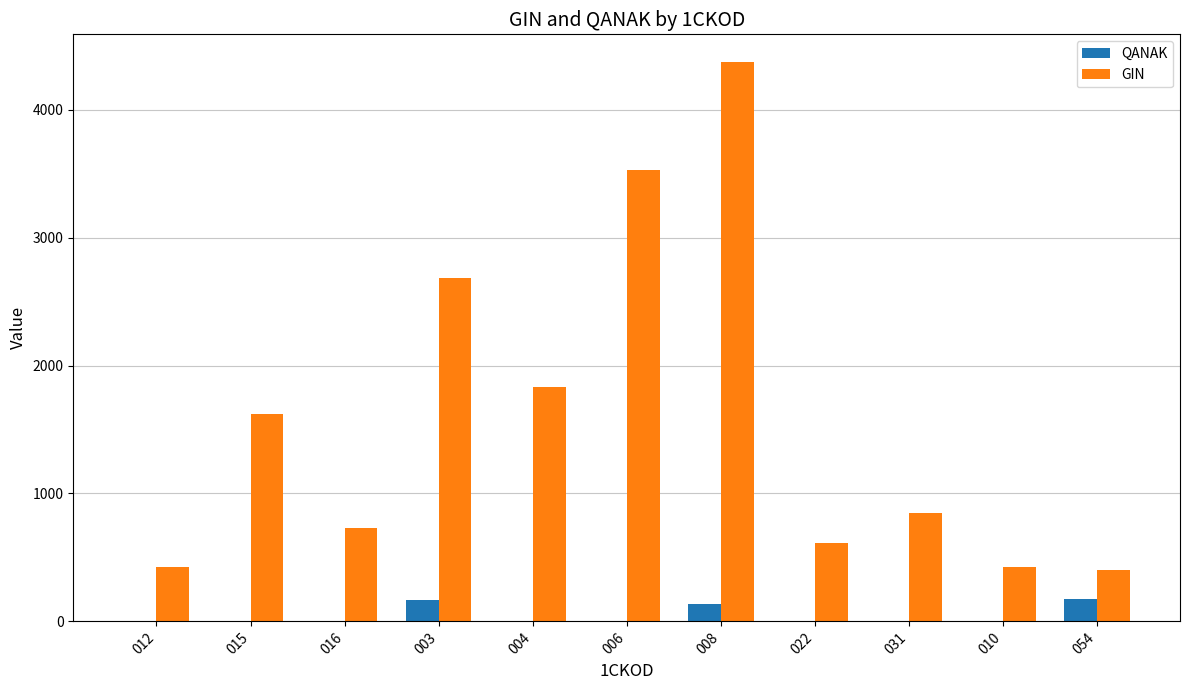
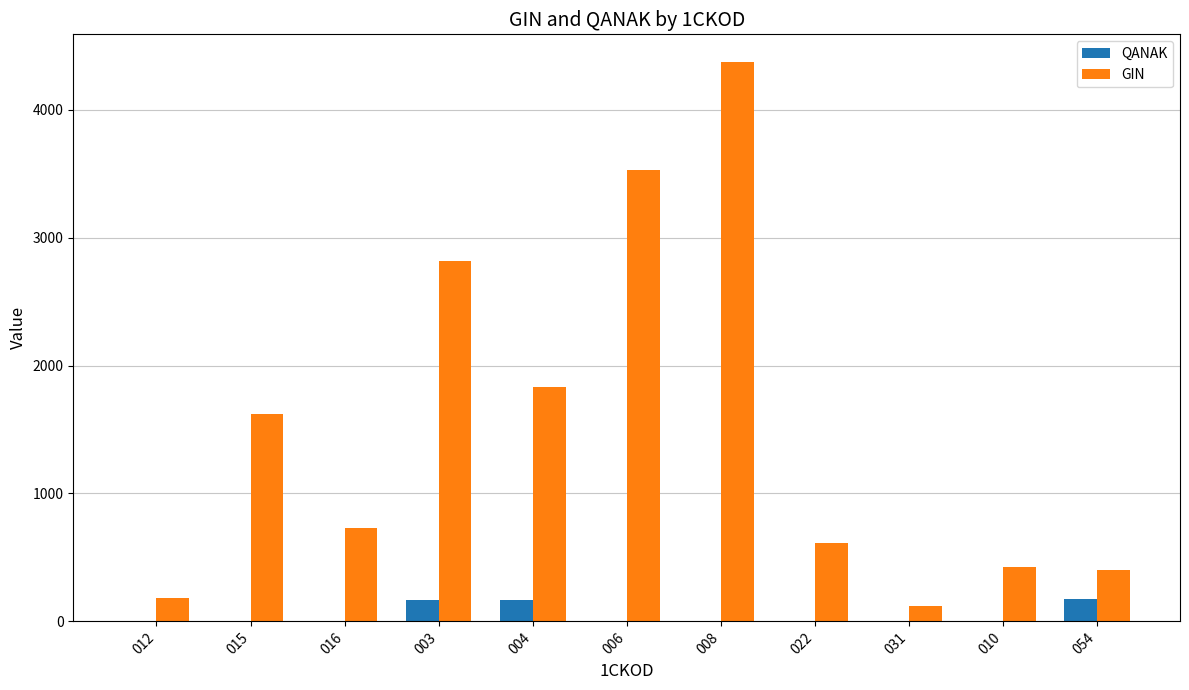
GIN, 012: 420 -> 190
GIN, 003: 2680 -> 2810
QANAK, 004: 0 -> 160
QANAK, 008: 140 -> 0
GIN, 031: 840 -> 120
